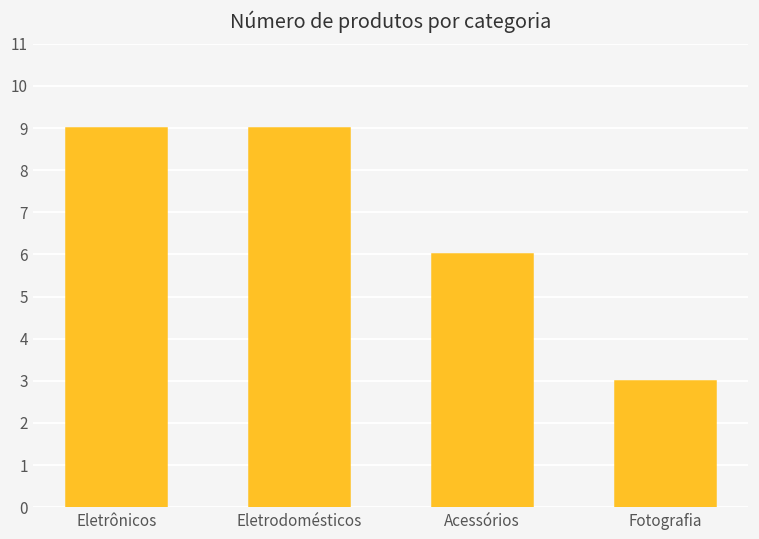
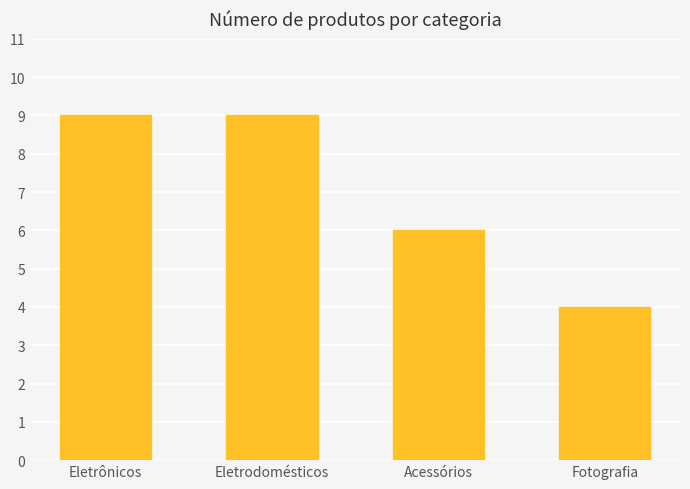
Fotografia: 3 -> 4
